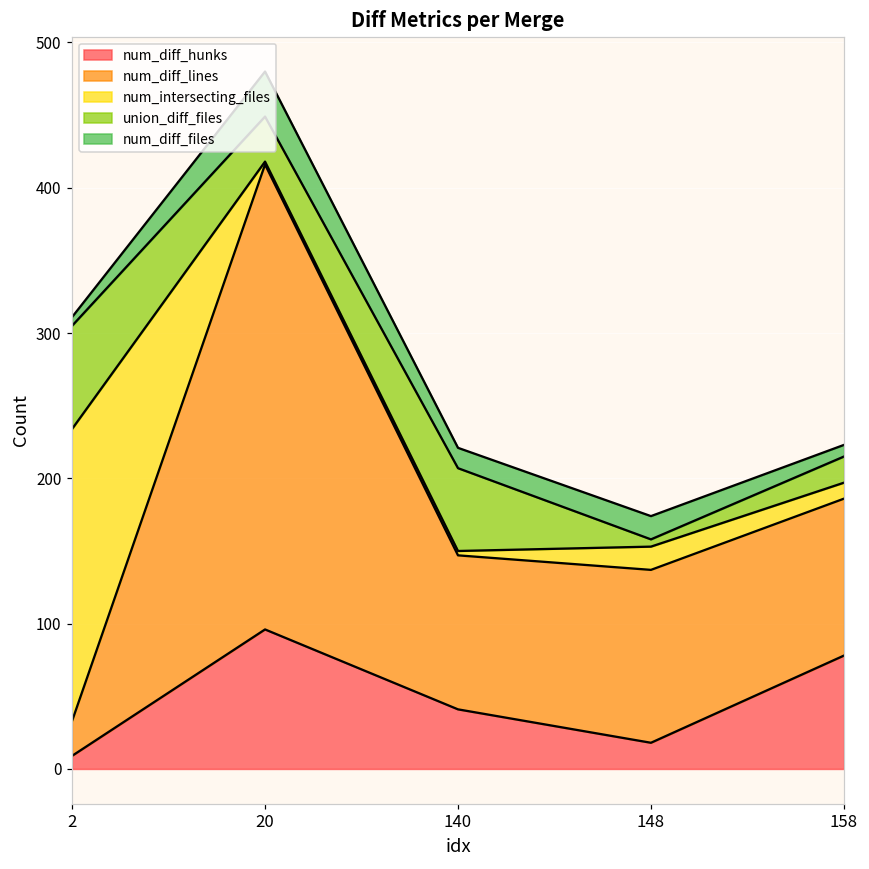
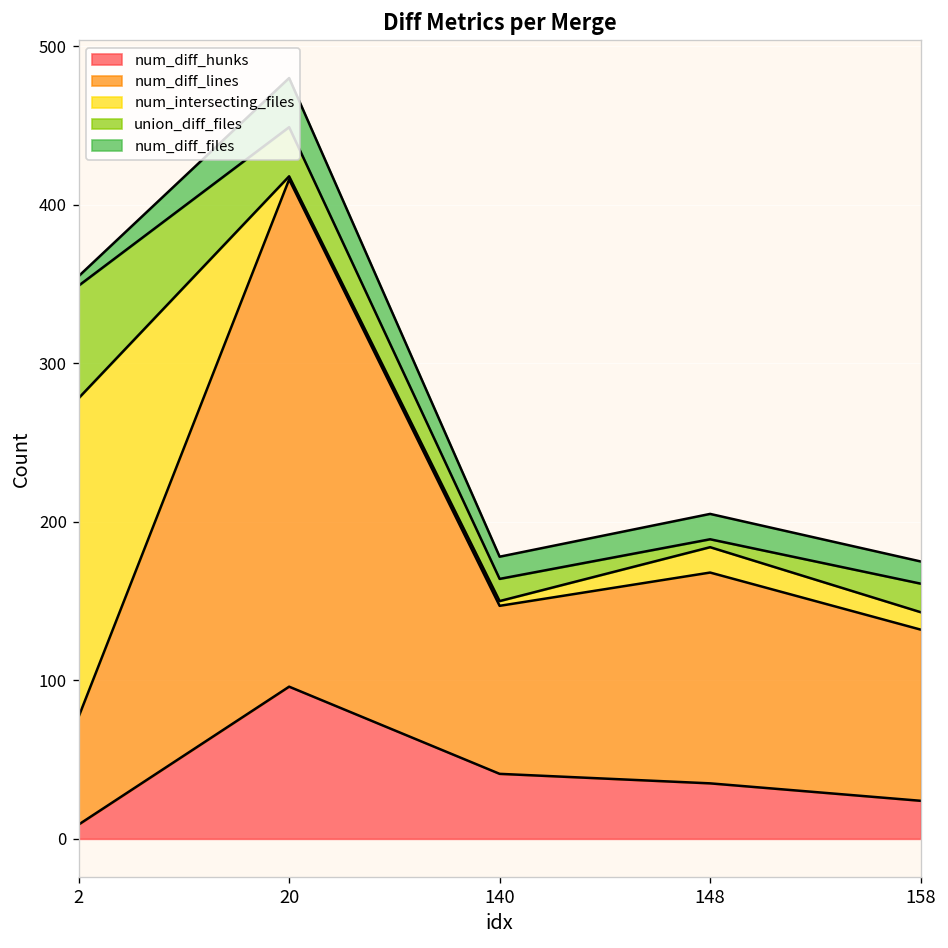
num_diff_lines, 2: 24 -> 68
union_diff_files, 140: 57 -> 14
num_diff_hunks, 148: 18 -> 35
num_diff_lines, 148: 119 -> 133
num_diff_hunks, 158: 78 -> 24
num_diff_files, 158: 8 -> 14
